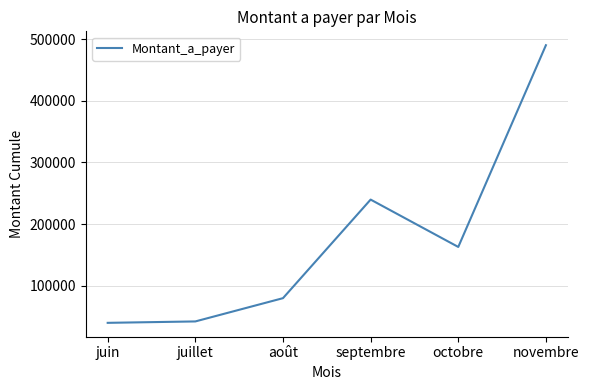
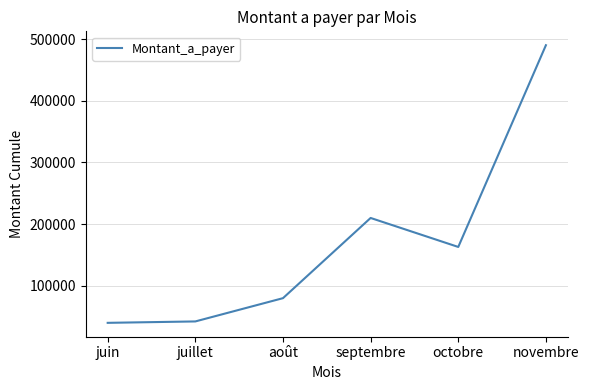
septembre: 240000 -> 210000
